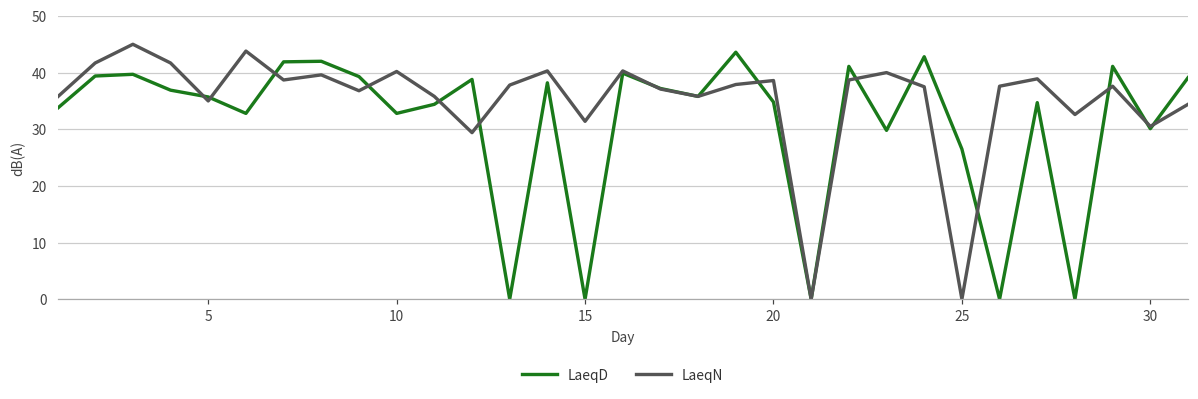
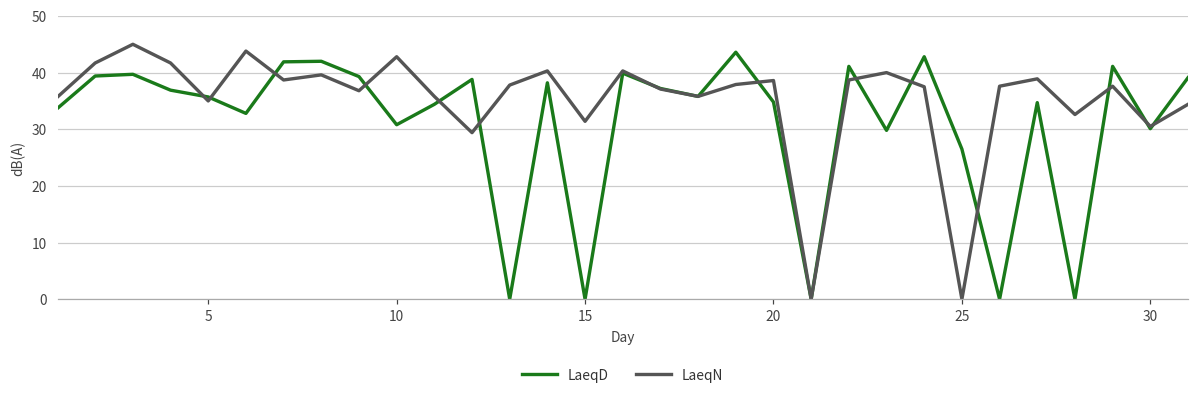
LaeqD, 10: 33 -> 31
LaeqN, 10: 40 -> 43
